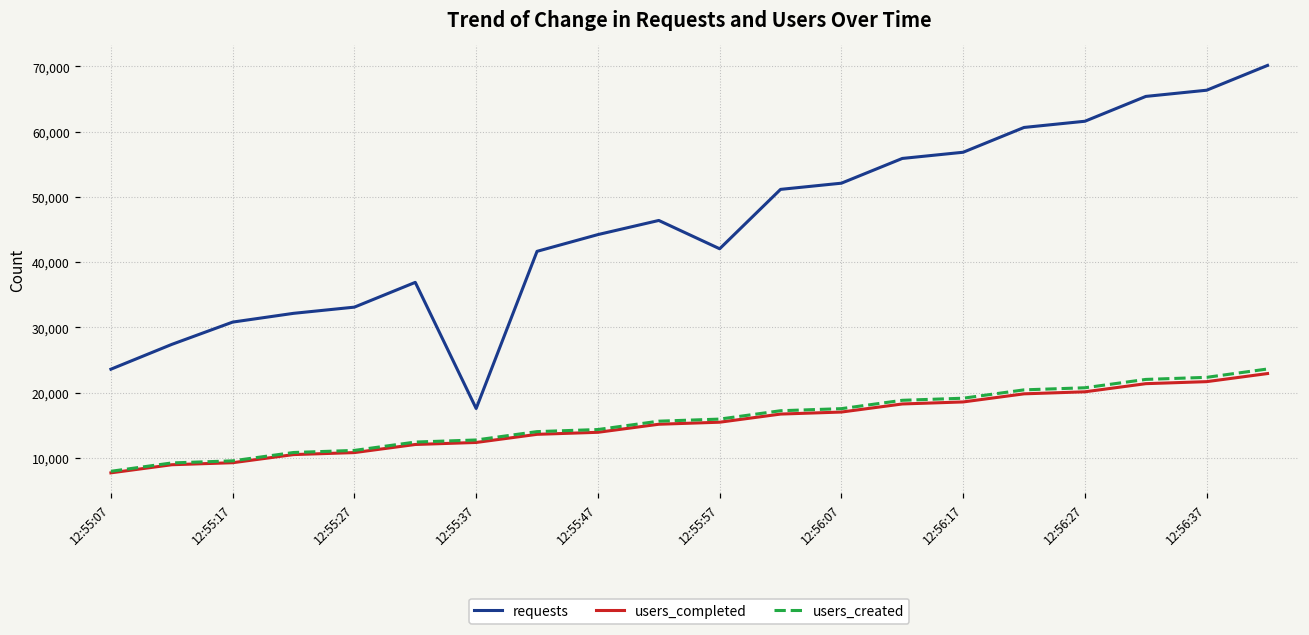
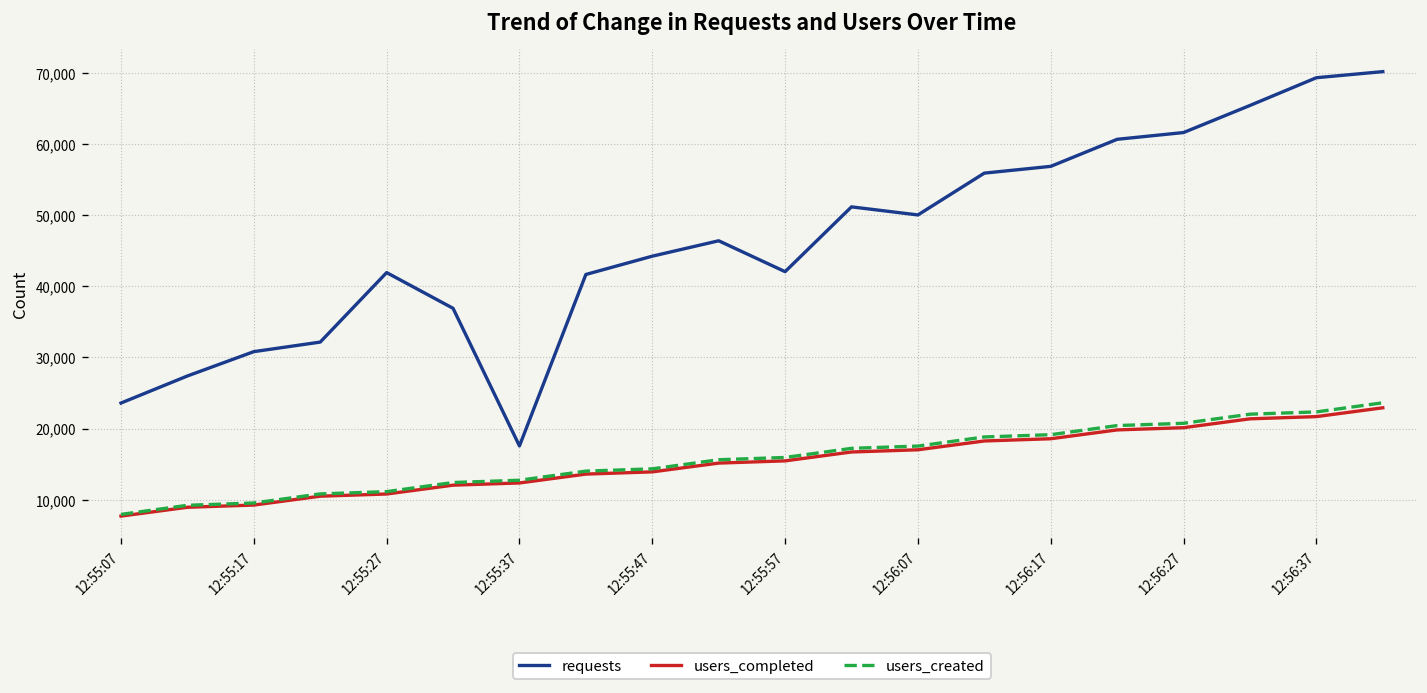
requests, 12:55:27: 33,000 -> 42,000
requests, 12:56:07: 52,000 -> 50,000
requests, 12:56:37: 66,000 -> 69,000
